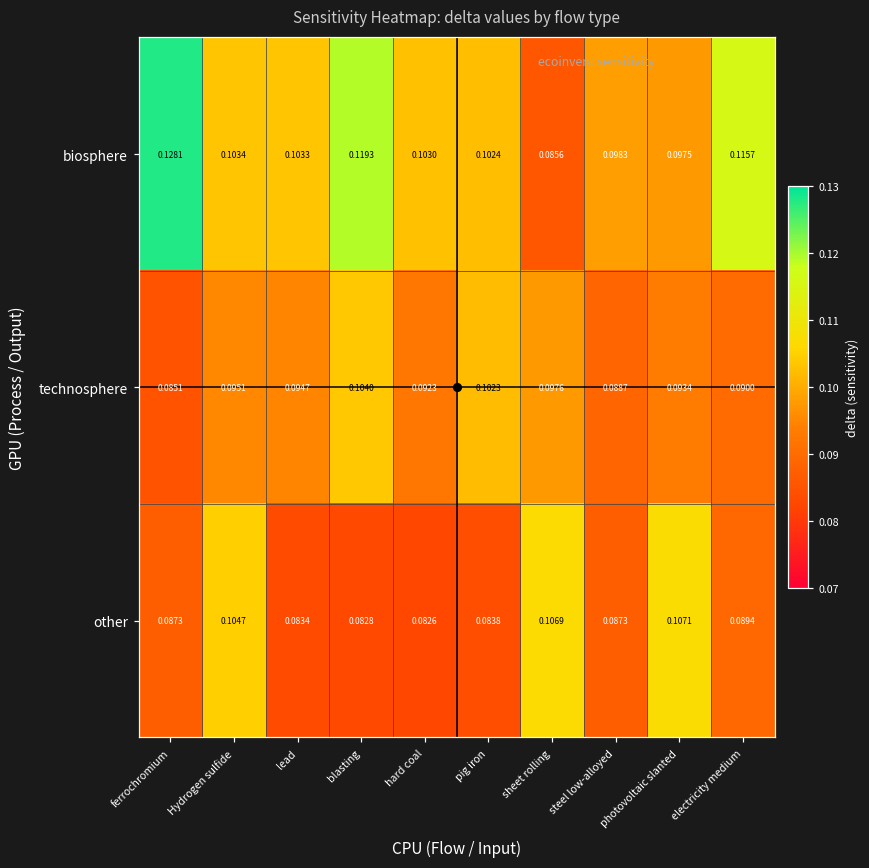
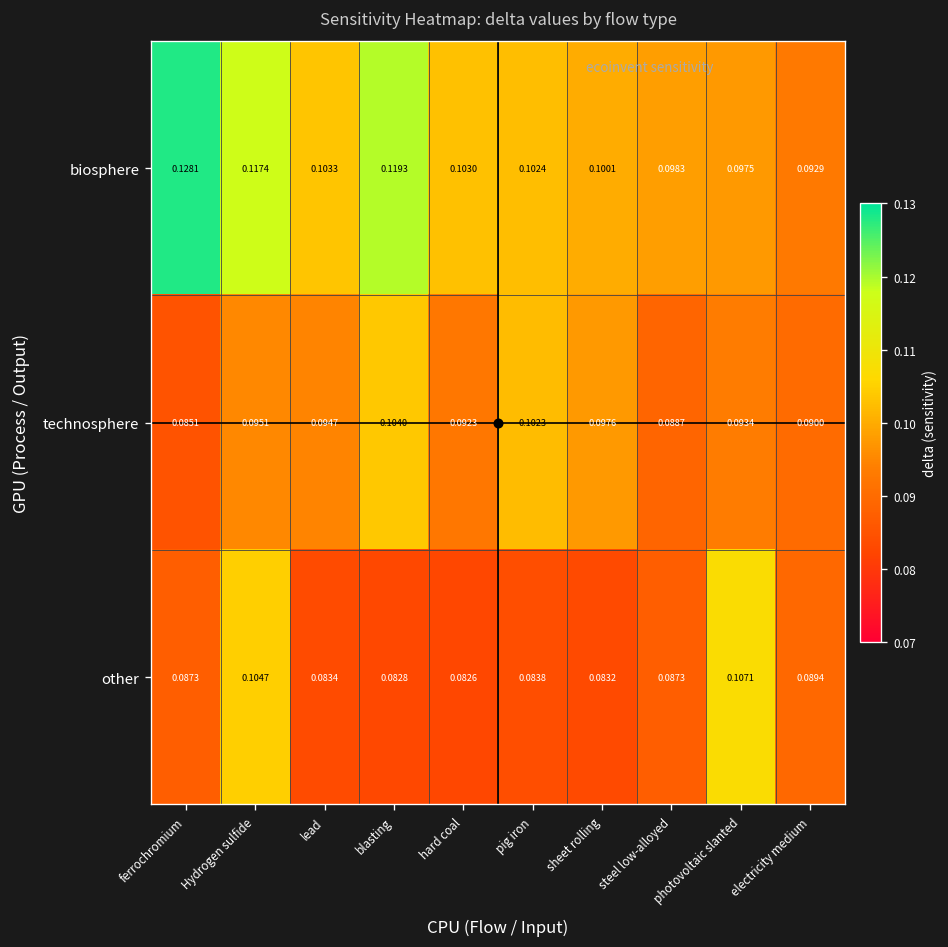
biosphere, Hydrogen sulfide: 0.1034 -> 0.1174
biosphere, sheet rolling: 0.0856 -> 0.1001
biosphere, electricity medium: 0.1157 -> 0.0929
other, sheet rolling: 0.1069 -> 0.0832
